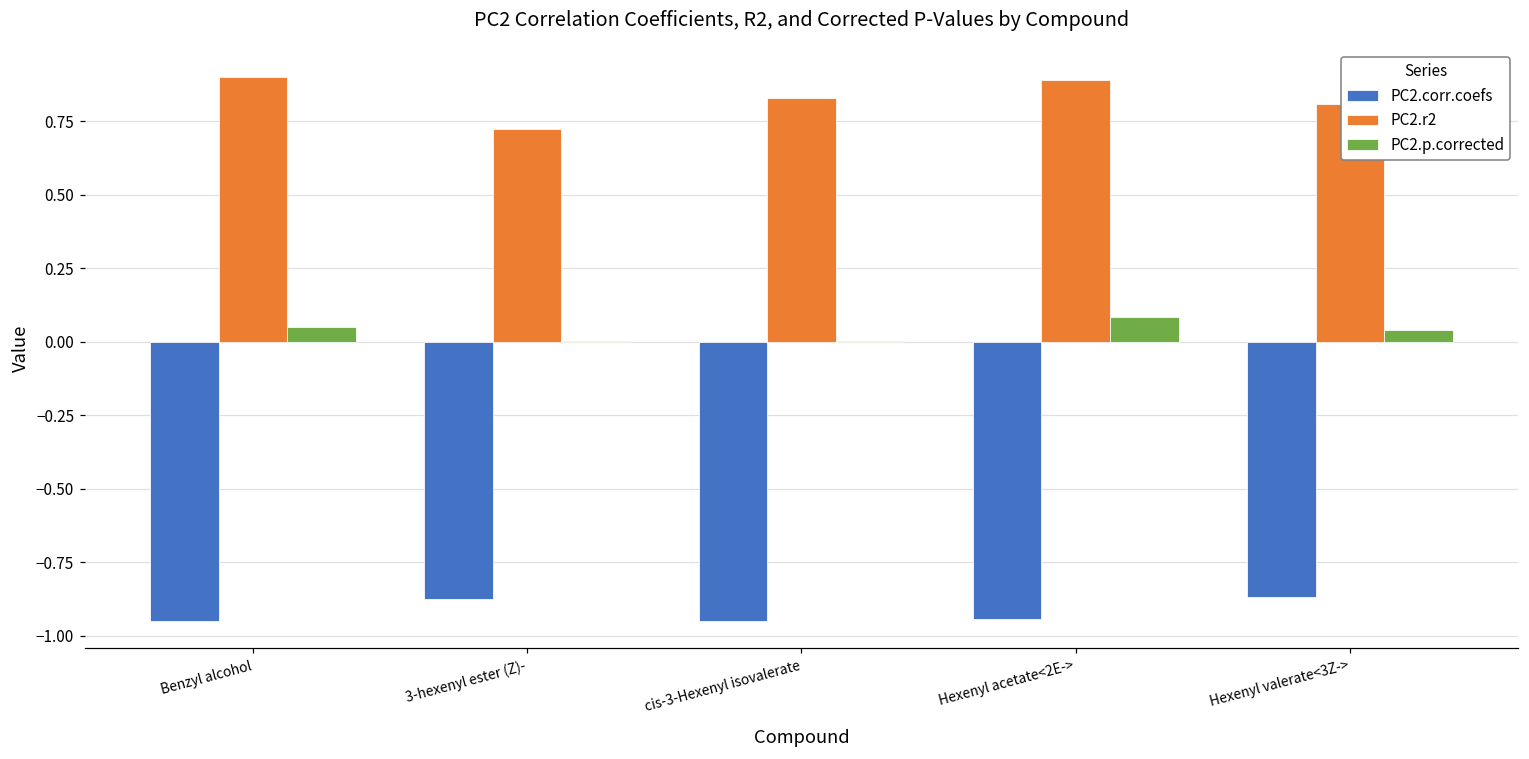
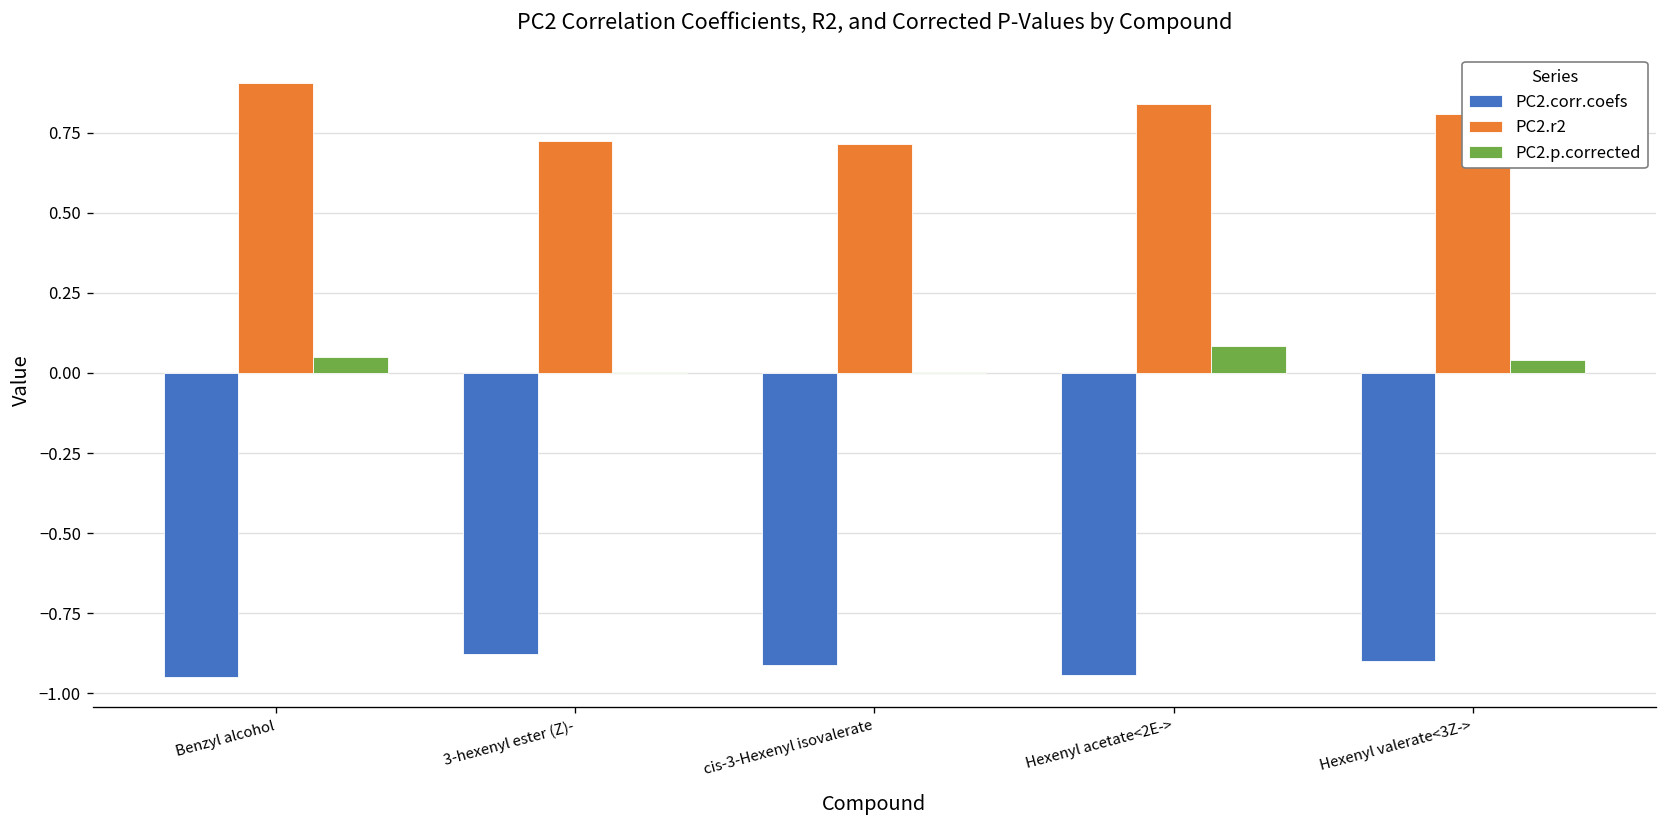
PC2.corr.coefs, cis-3-Hexenyl isovalerate: -0.95 -> -0.91
PC2.r2, cis-3-Hexenyl isovalerate: 0.83 -> 0.71
PC2.r2, Hexenyl acetate<2E->: 0.89 -> 0.84
PC2.corr.coefs, Hexenyl valerate<3Z->: -0.87 -> -0.90
